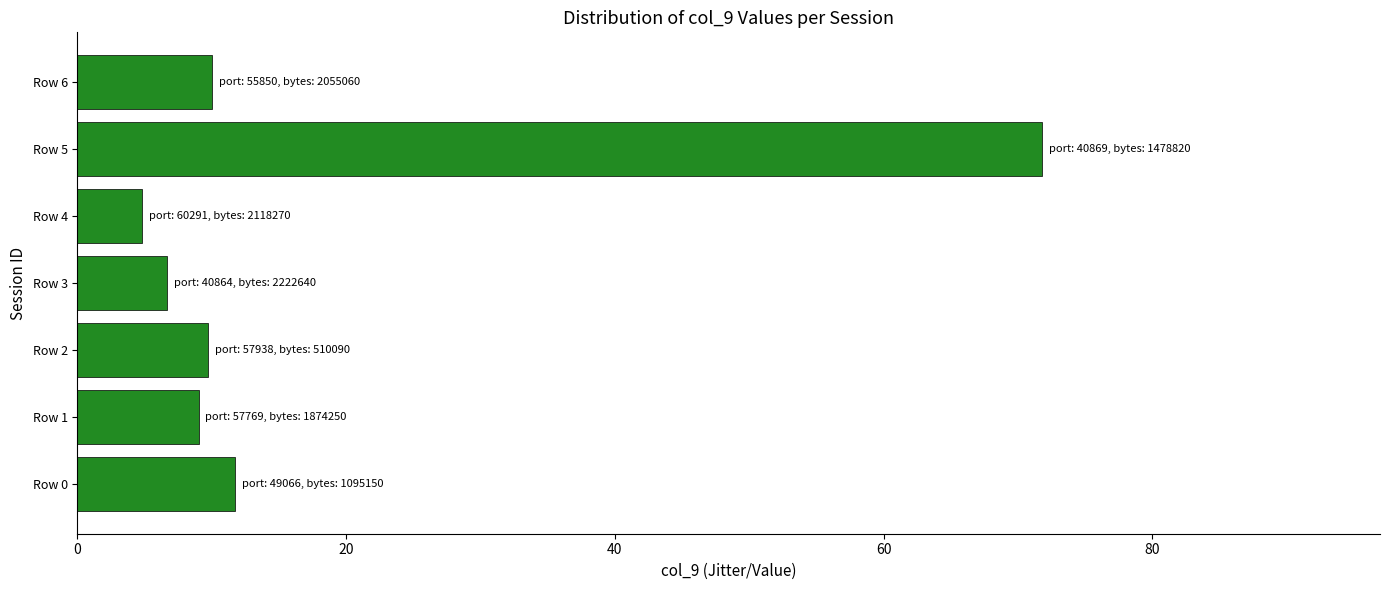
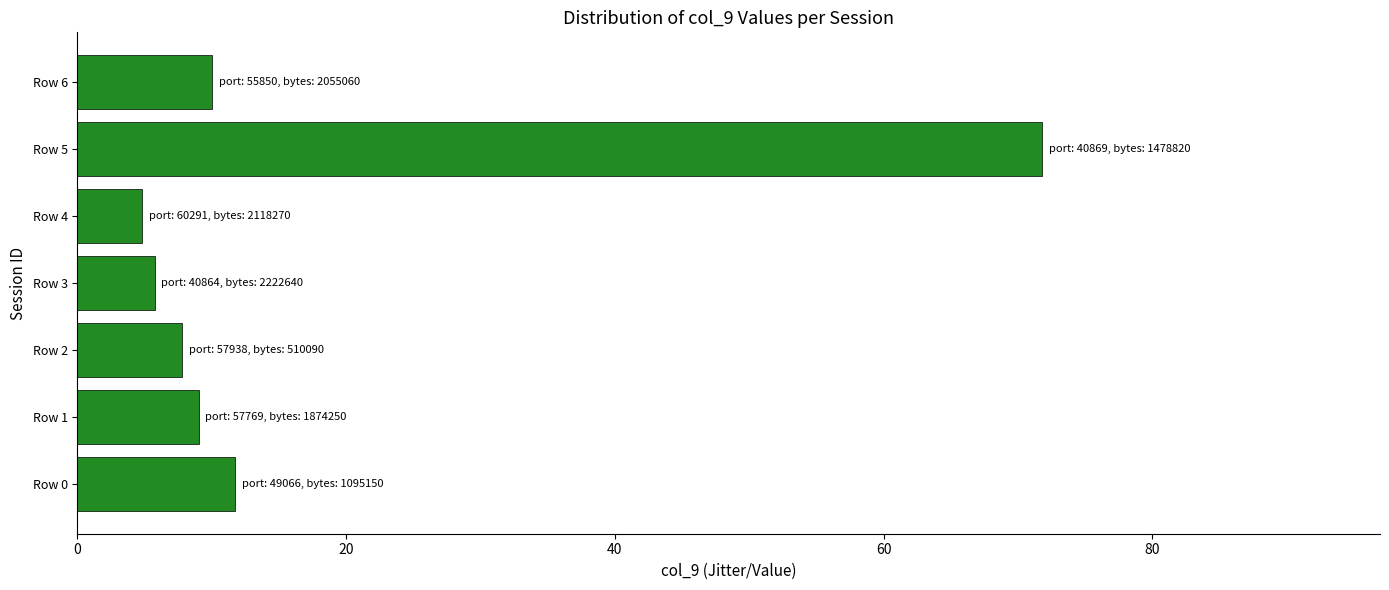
Row 3: 6.7 -> 5.8
Row 2: 9.7 -> 7.8
